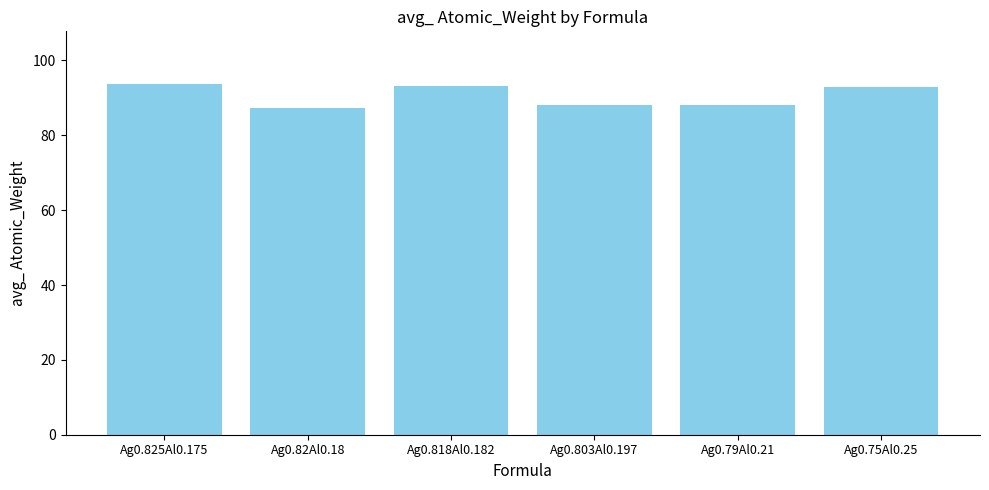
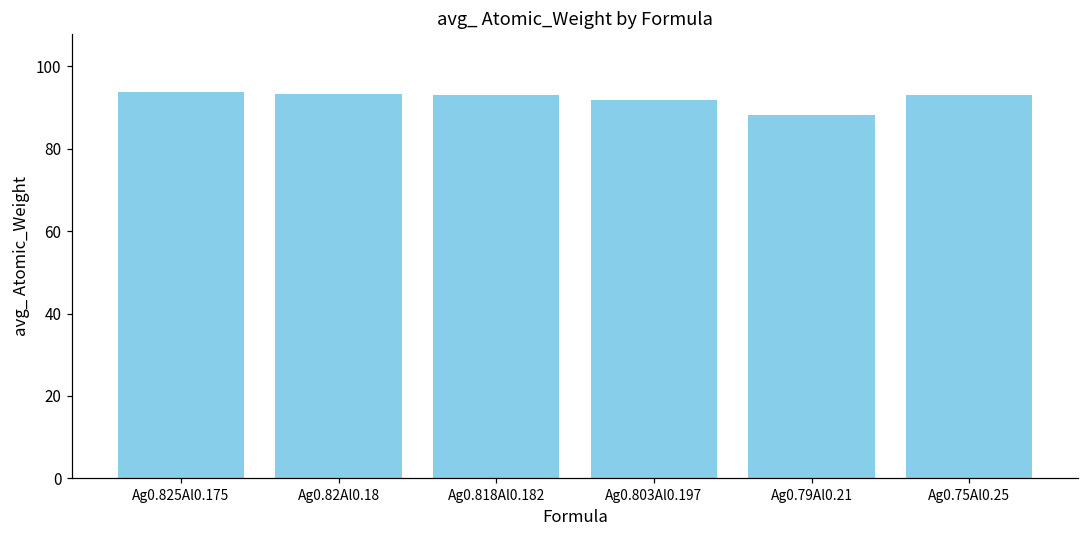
Ag0.82Al0.18: 87 -> 93
Ag0.803Al0.197: 88 -> 92
